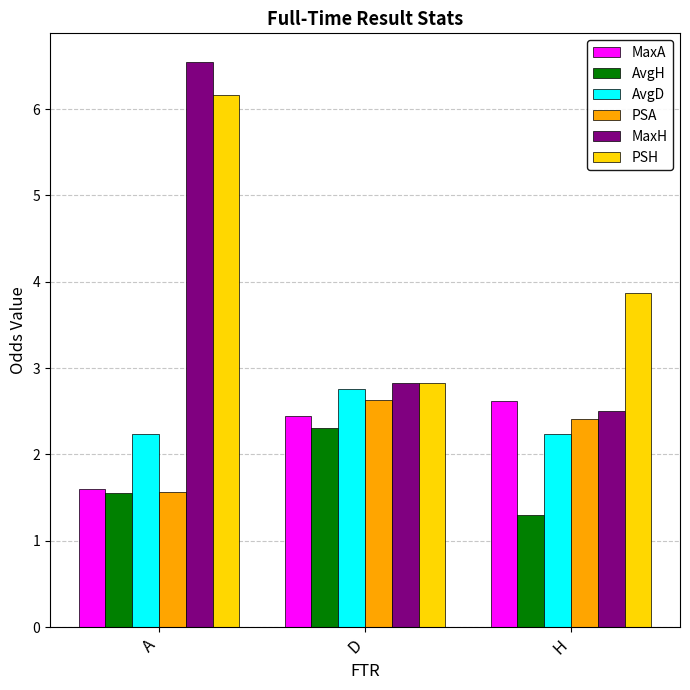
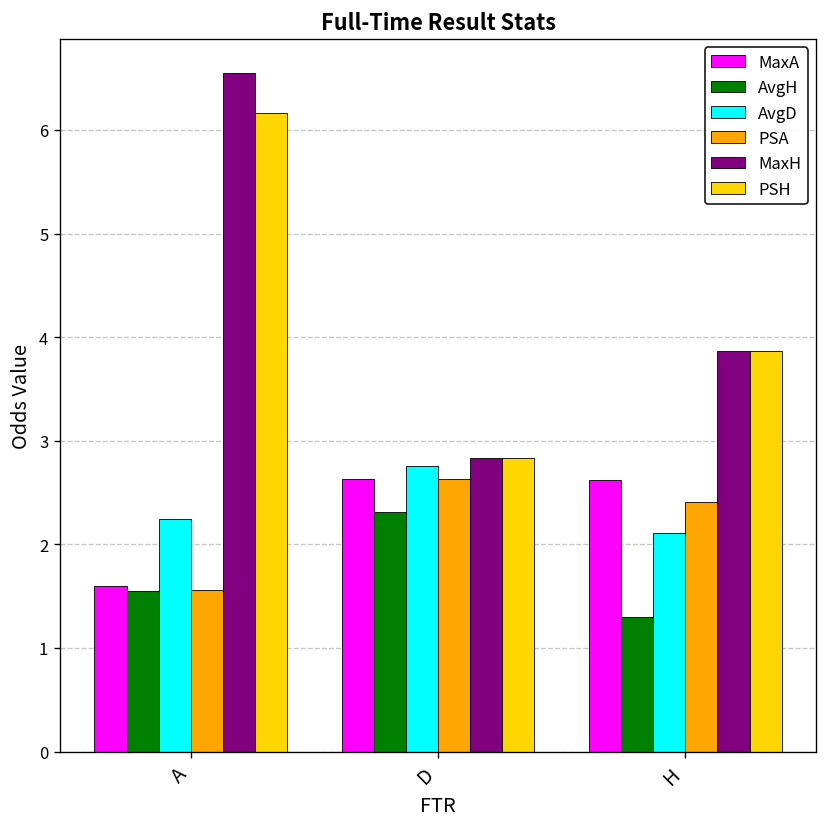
MaxA, D: 2.4 -> 2.6
AvgD, H: 2.2 -> 2.1
MaxH, H: 2.5 -> 3.9
